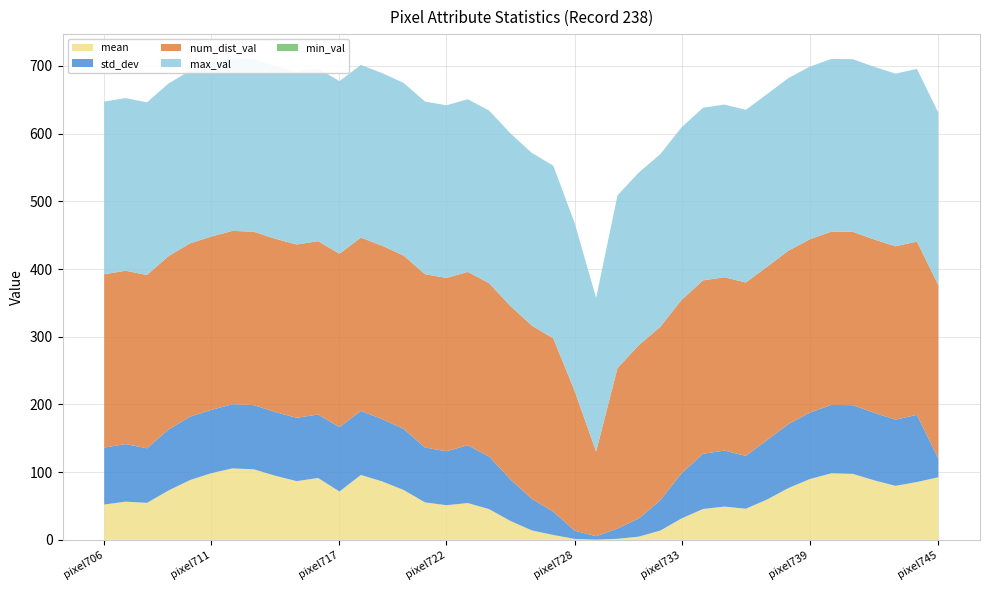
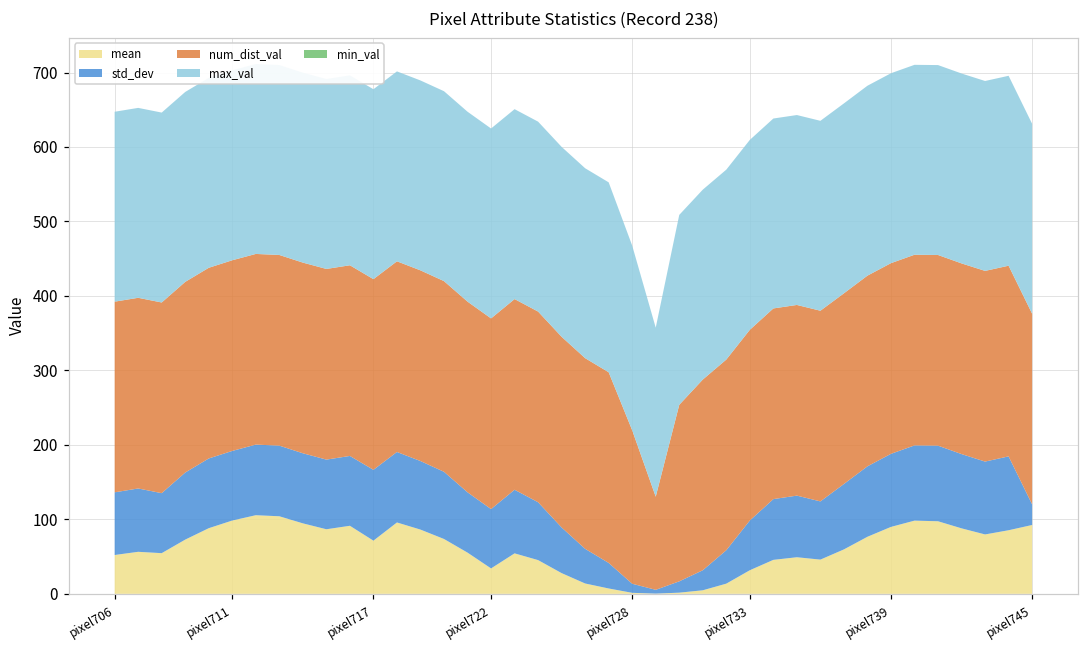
mean, pixel722: 50 -> 30
